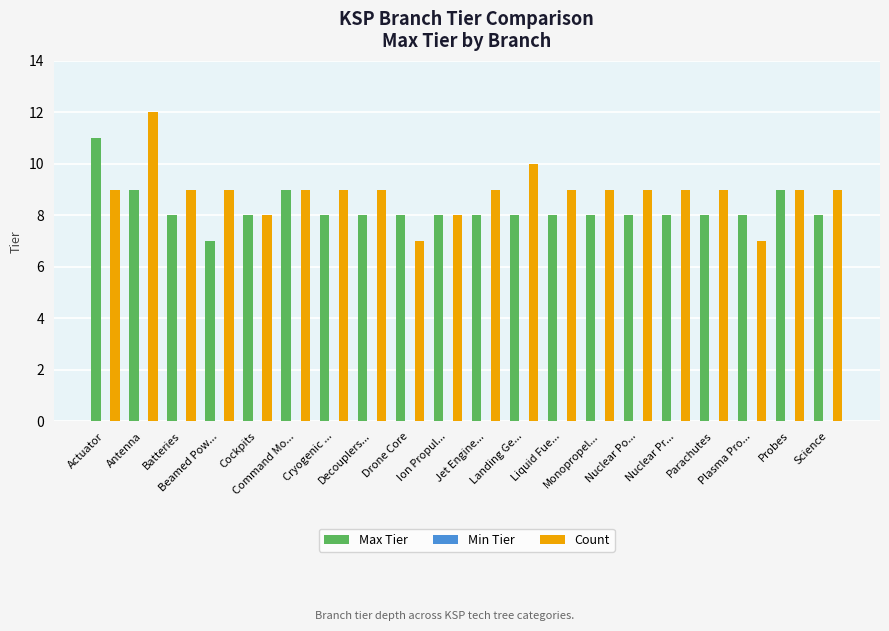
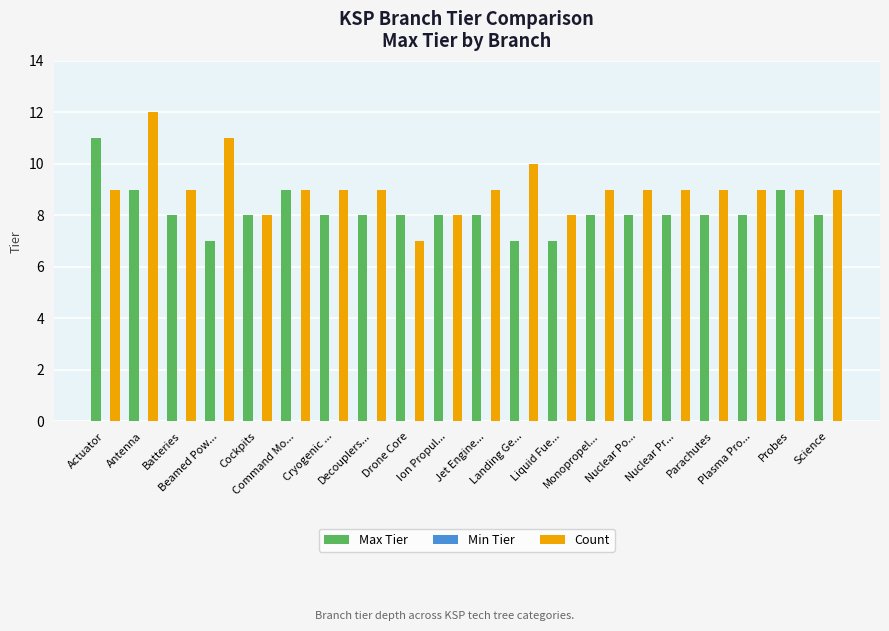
Count, Beamed Pow...: 9 -> 11
Max Tier, Landing Ge...: 8 -> 7
Max Tier, Liquid Fue...: 8 -> 7
Count, Liquid Fue...: 9 -> 8
Count, Plasma Pro...: 7 -> 9
